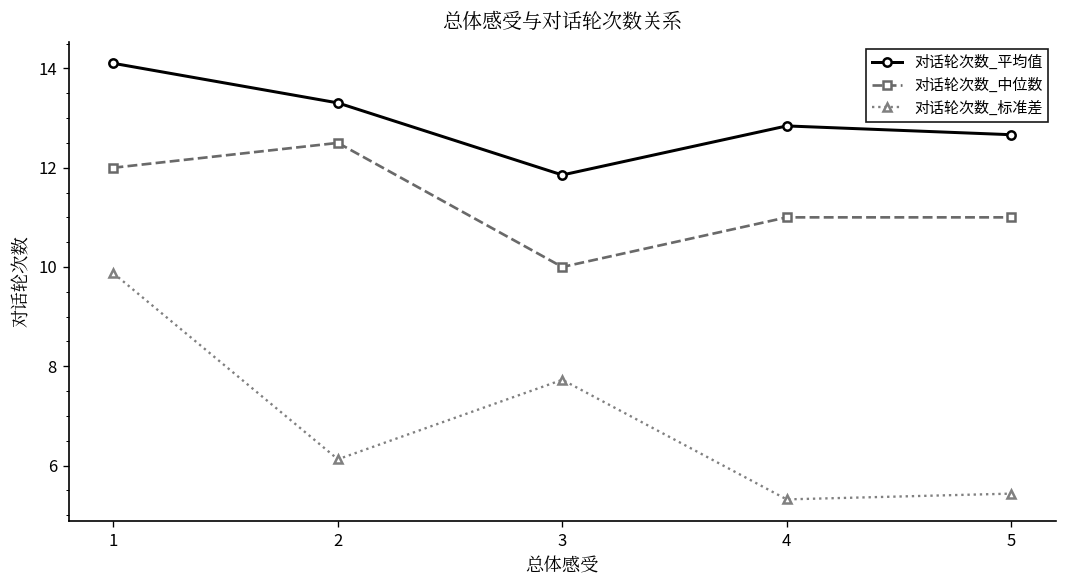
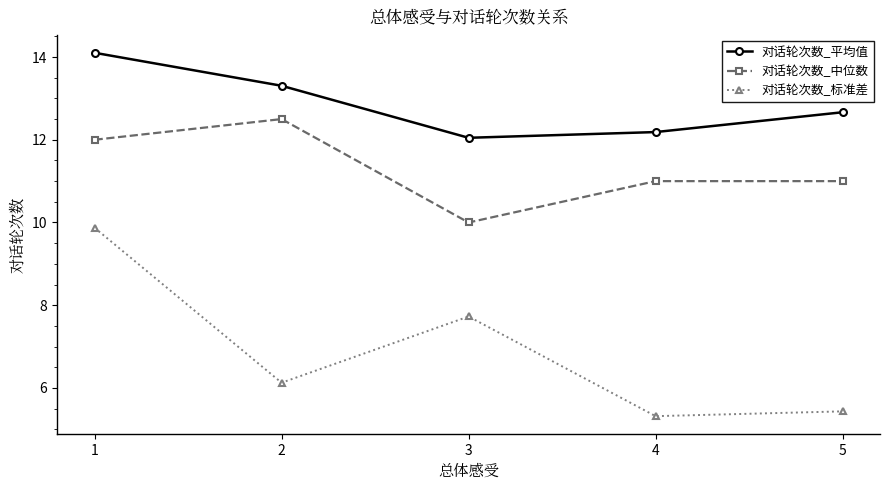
对话轮次数_平均值, 3: 11.9 -> 12.0
对话轮次数_平均值, 4: 12.8 -> 12.2
